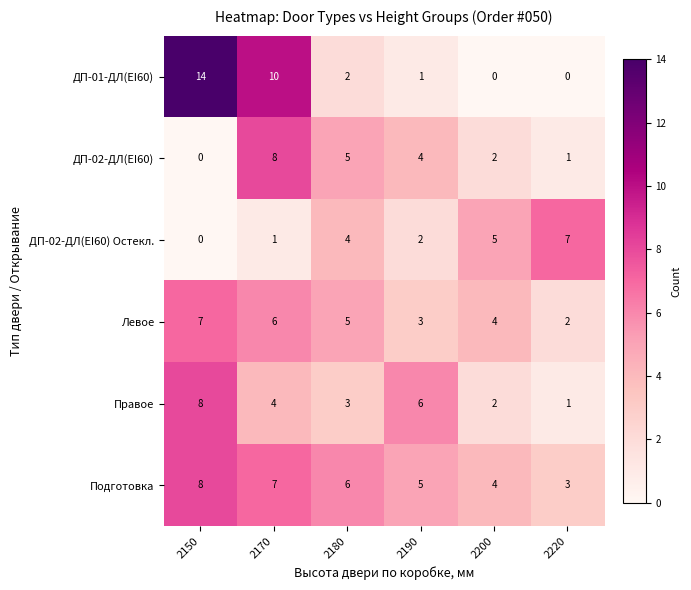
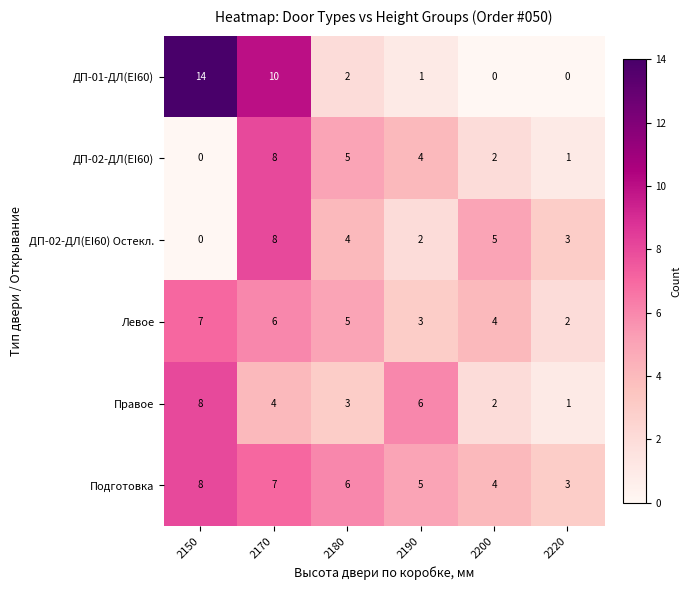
ДП-02-ДЛ(EI60) Остекл., 2170: 1 -> 8
ДП-02-ДЛ(EI60) Остекл., 2220: 7 -> 3
